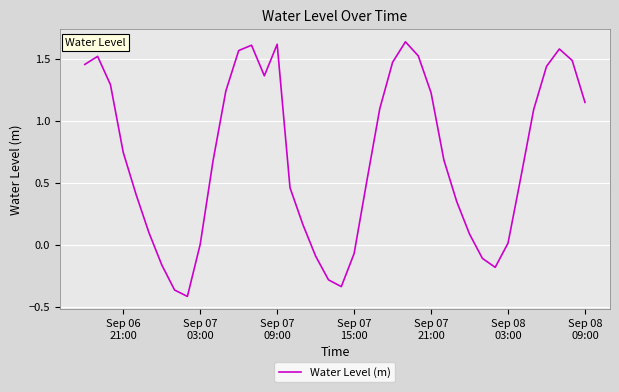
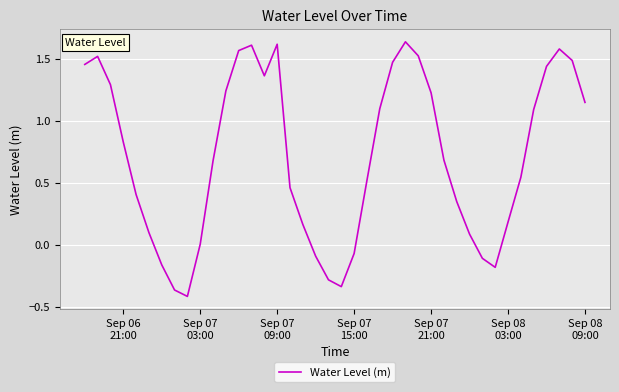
Sep 06 21:00: 0.74 -> 0.83
Sep 08 03:00: 0.02 -> 0.18
